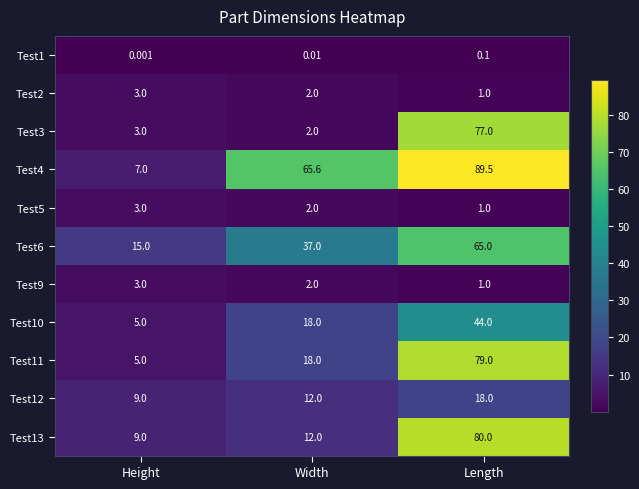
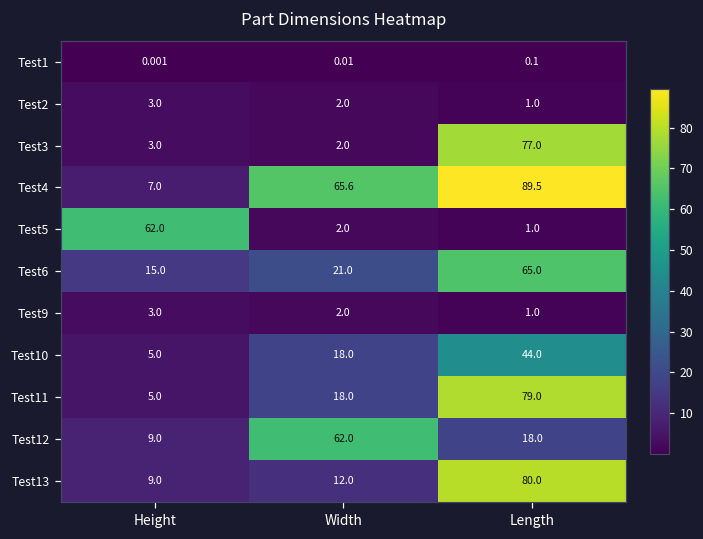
Test5, Height: 3.0 -> 62.0
Test6, Width: 37.0 -> 21.0
Test12, Width: 12.0 -> 62.0
